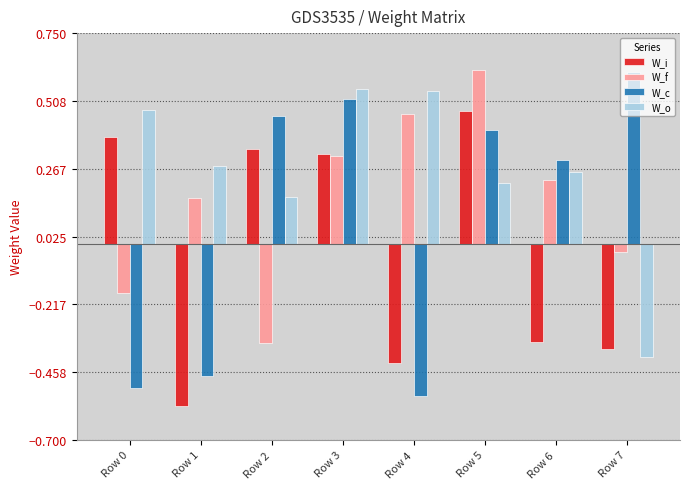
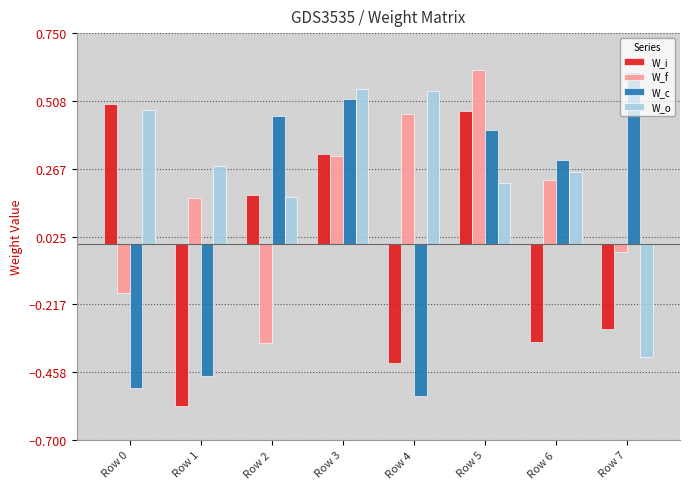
W_i, Row 0: 0.38 -> 0.50
W_i, Row 2: 0.34 -> 0.17
W_i, Row 7: -0.38 -> -0.31
